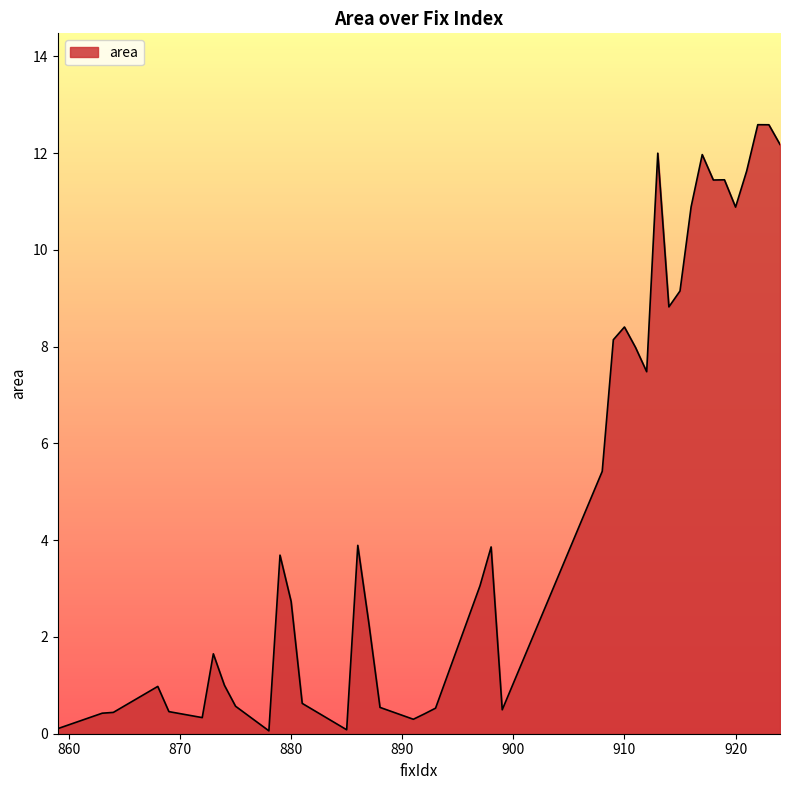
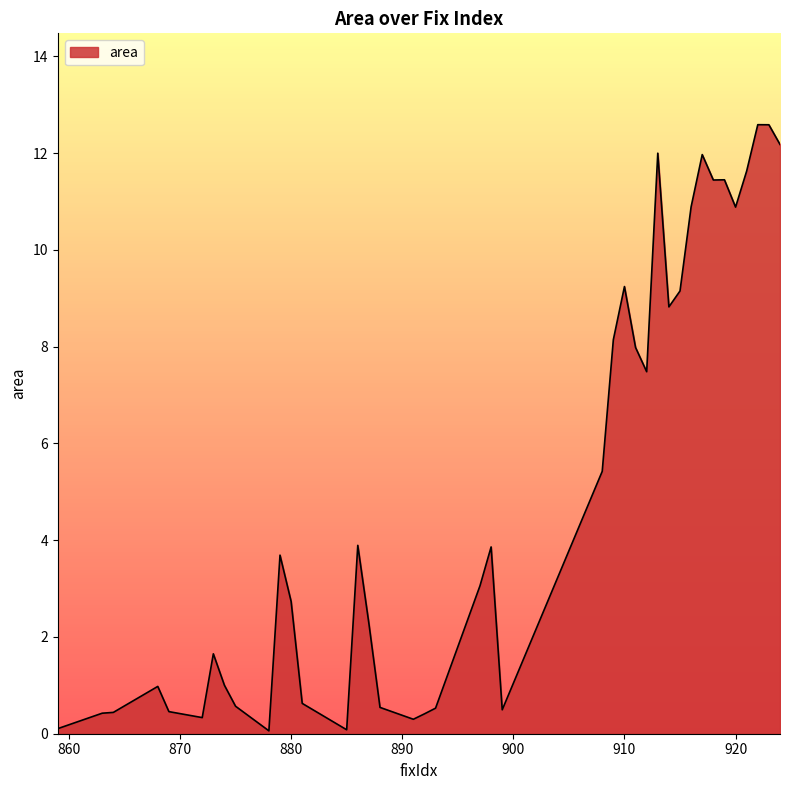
910: 8.4 -> 9.2
